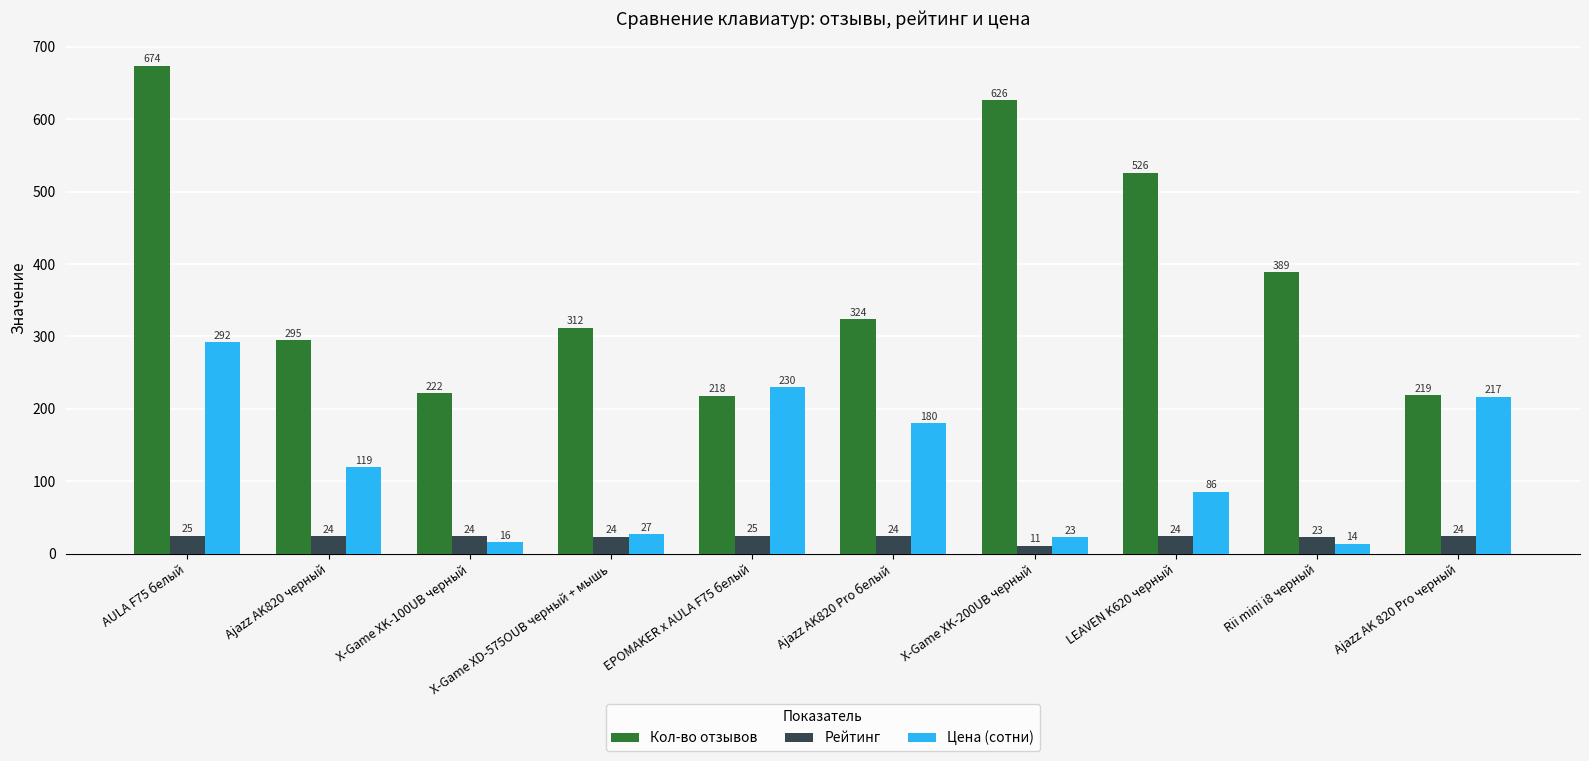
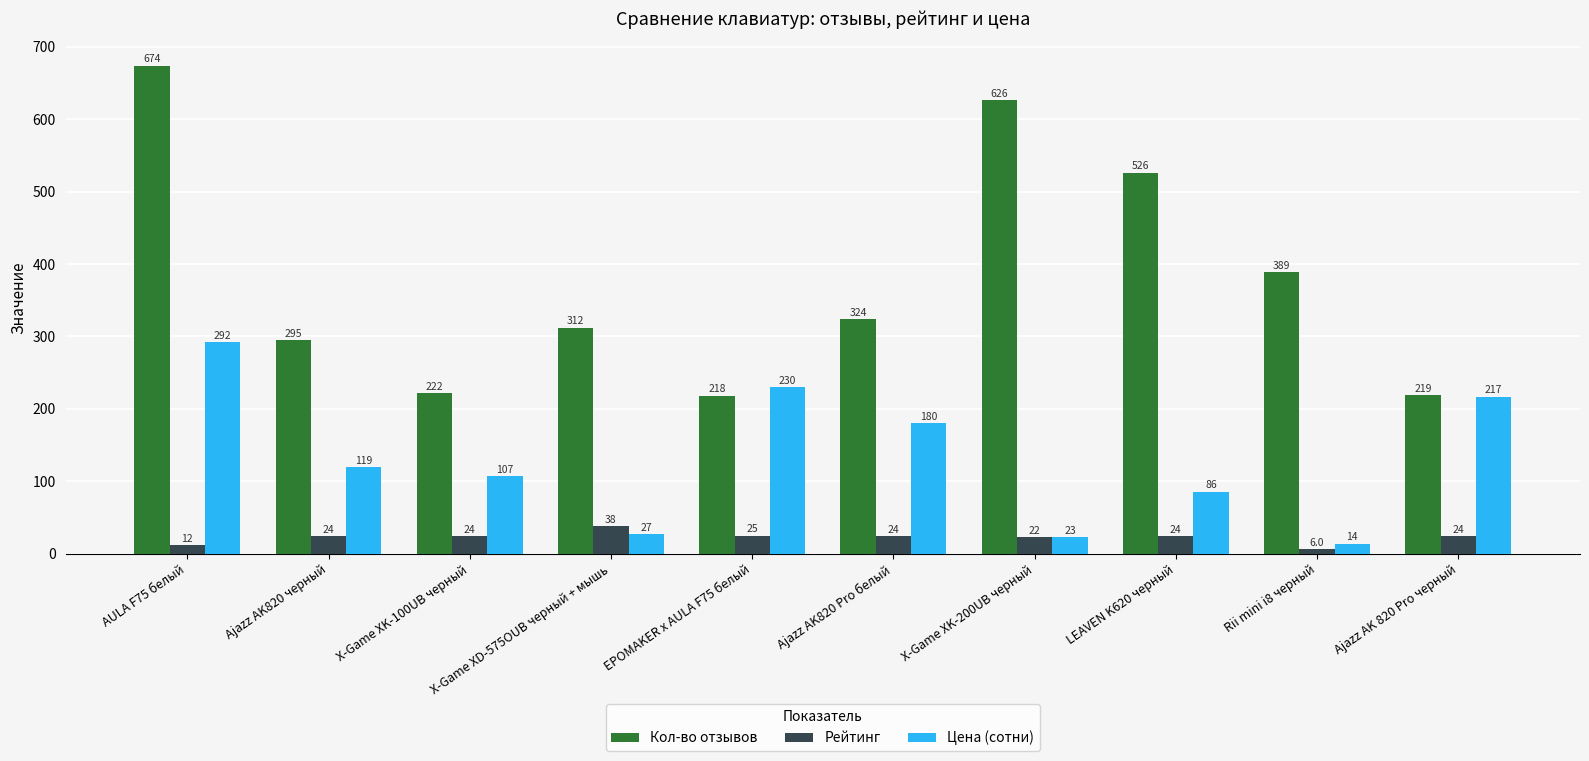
Рейтинг, AULA F75 белый: 25 -> 12
Цена (сотни), X-Game XK-100UB черный: 16 -> 107
Рейтинг, X-Game XD-575OUB черный + мышь: 24 -> 38
Рейтинг, X-Game XK-200UB черный: 11 -> 22
Рейтинг, Rii mini i8 черный: 23 -> 6.0
